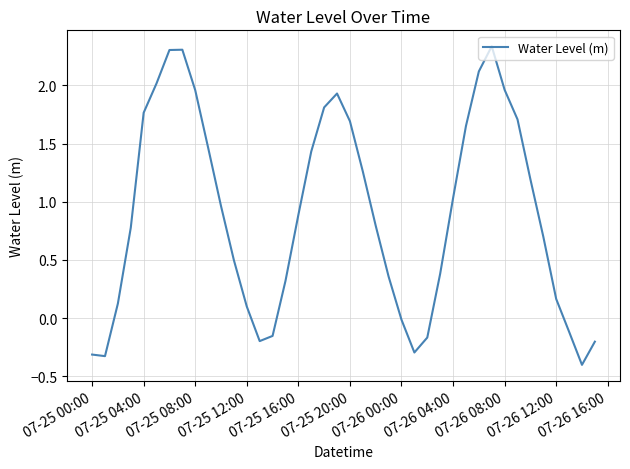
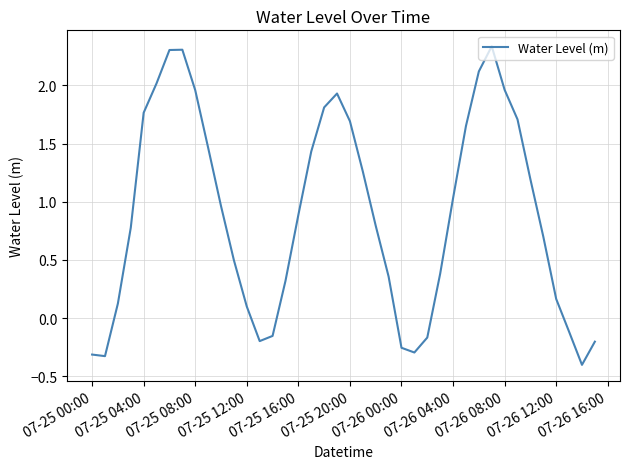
07-26 00:00: -0.01 -> -0.26
